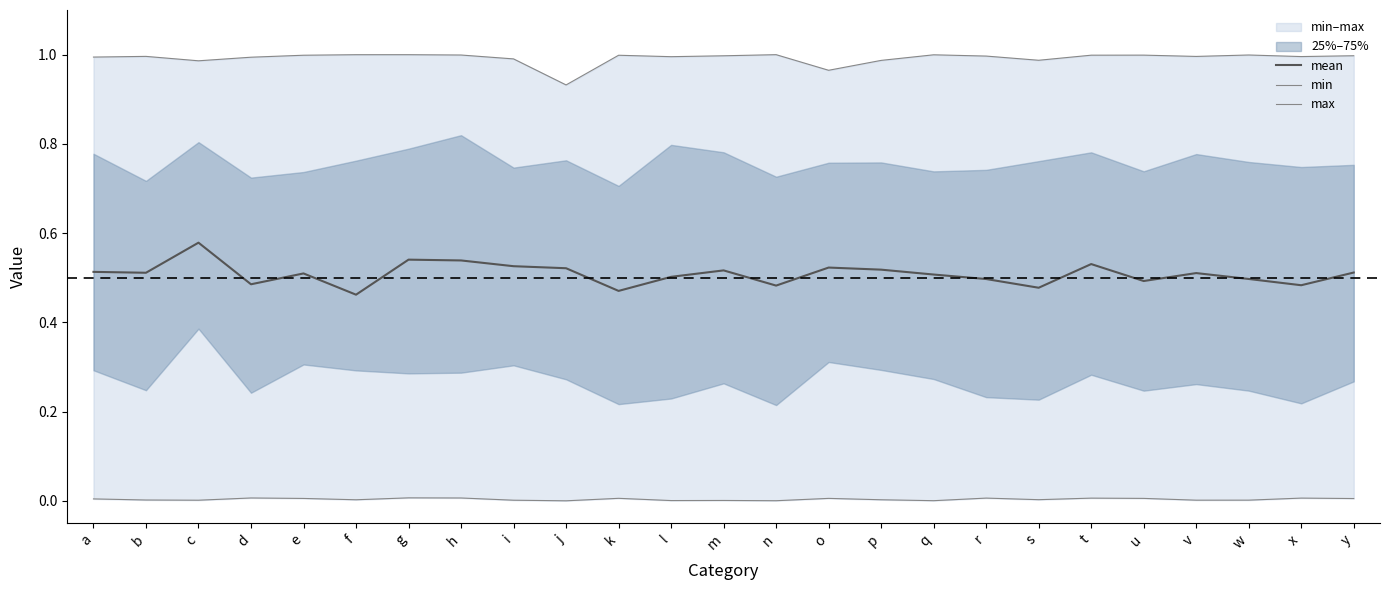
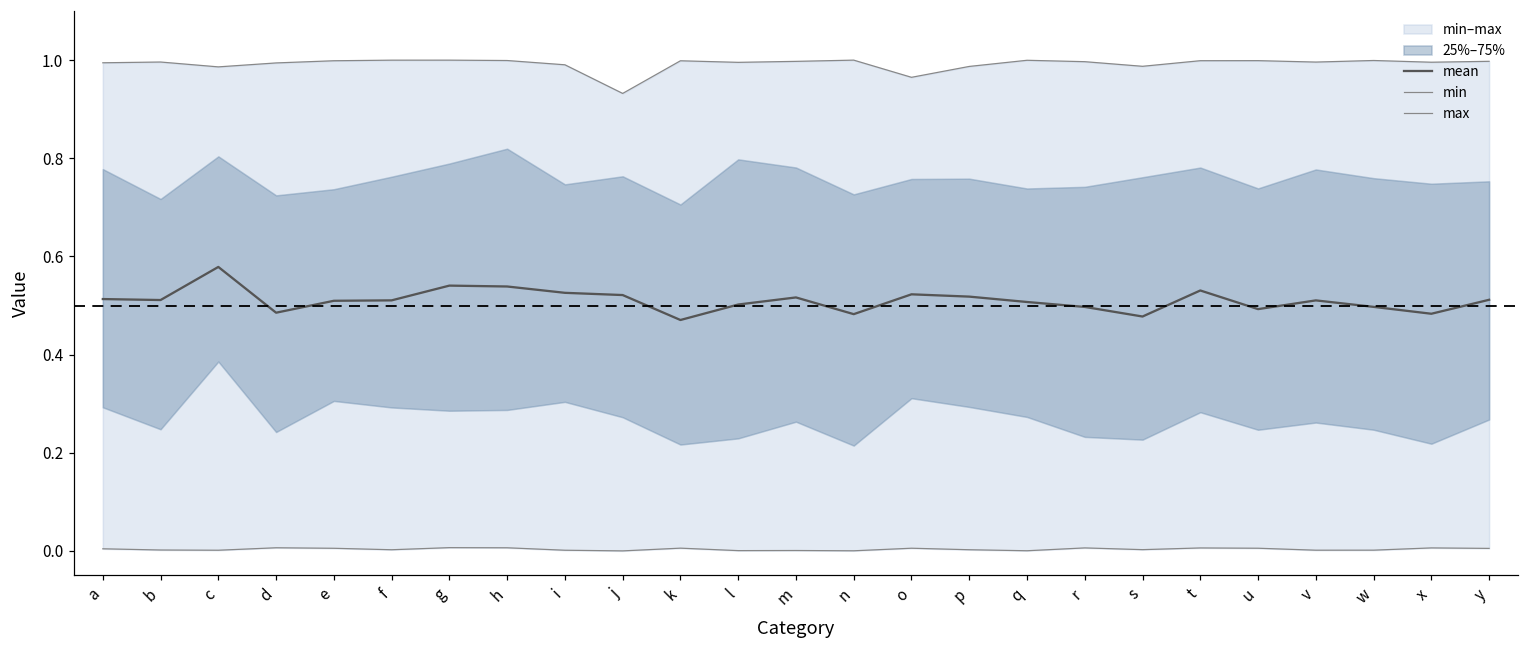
mean, f: 0.46 -> 0.51
